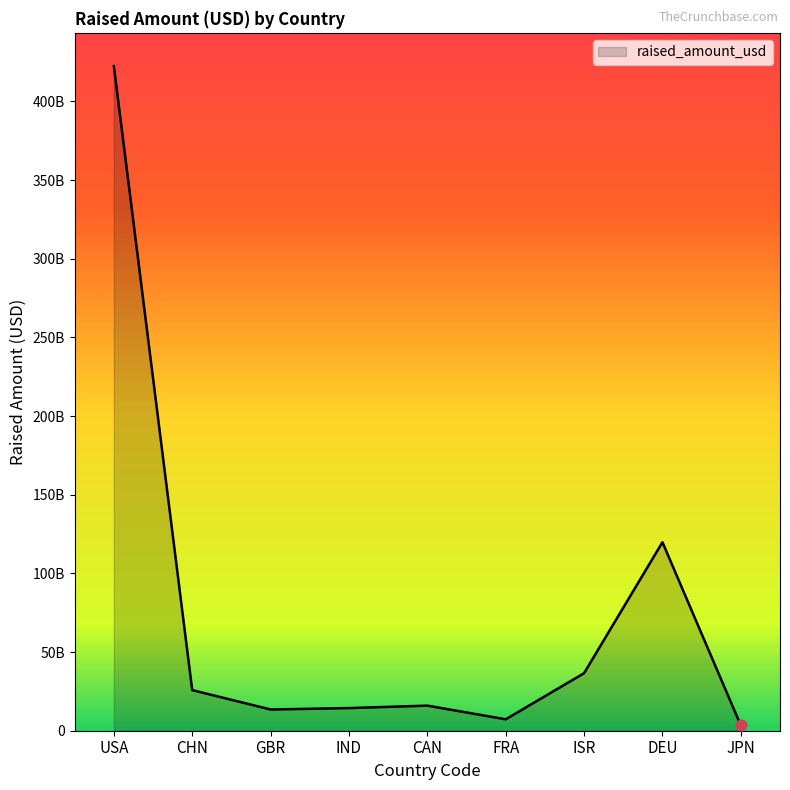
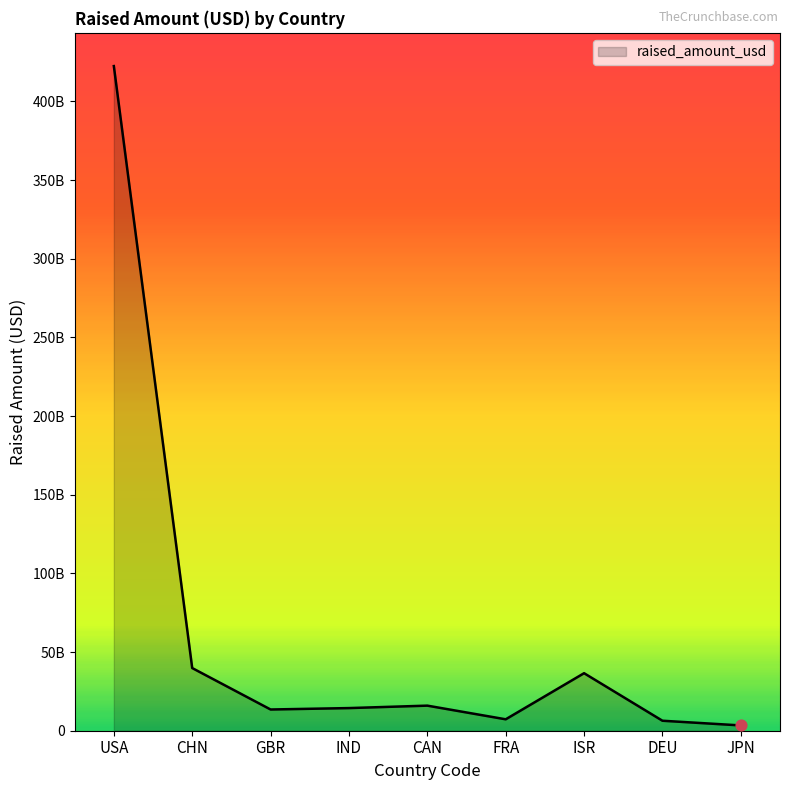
raised_amount_usd, CHN: 26000000000 -> 40000000000
raised_amount_usd, DEU: 120000000000 -> 6000000000
